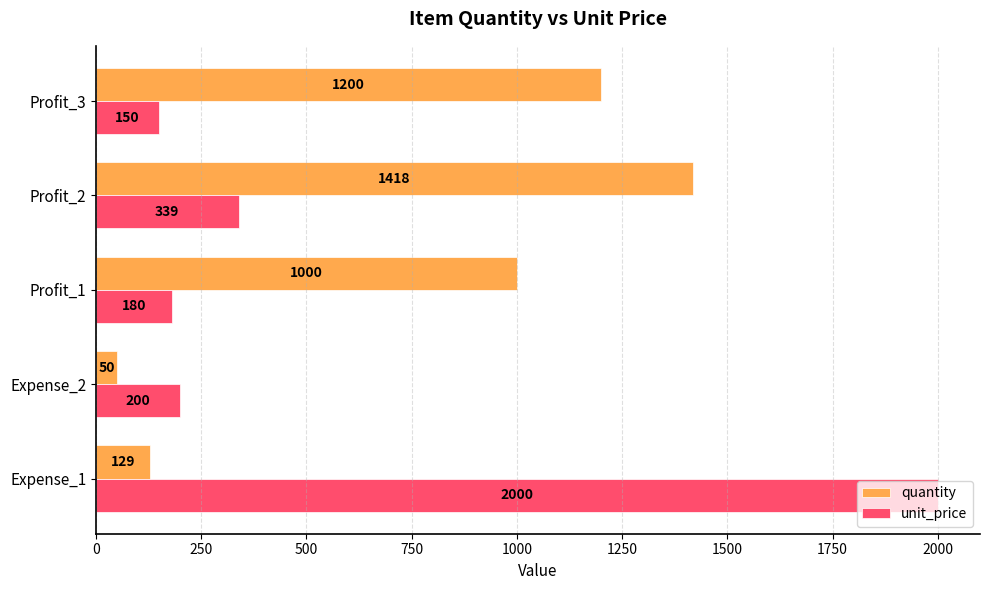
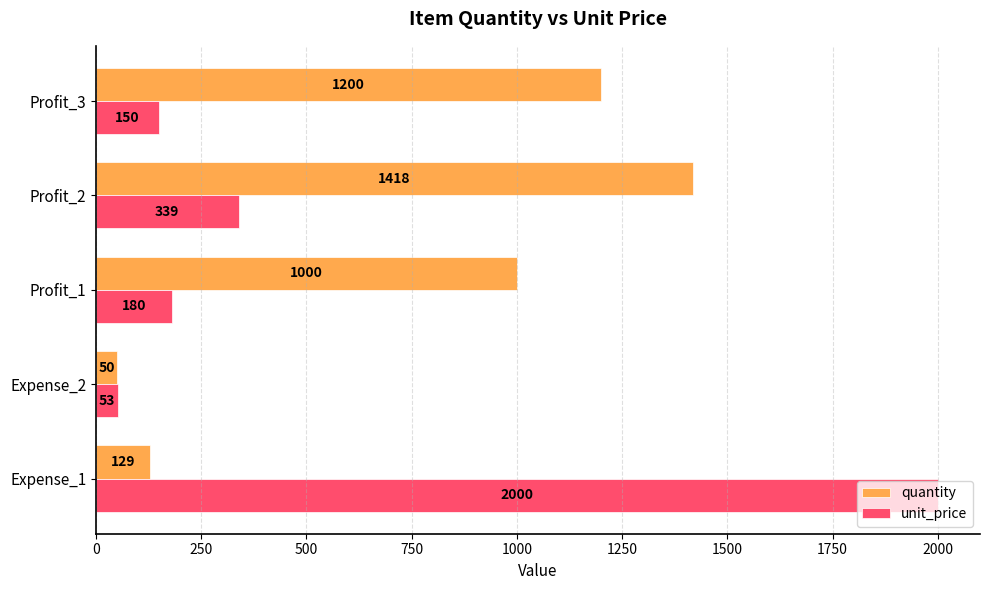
unit_price, Expense_2: 200 -> 53
